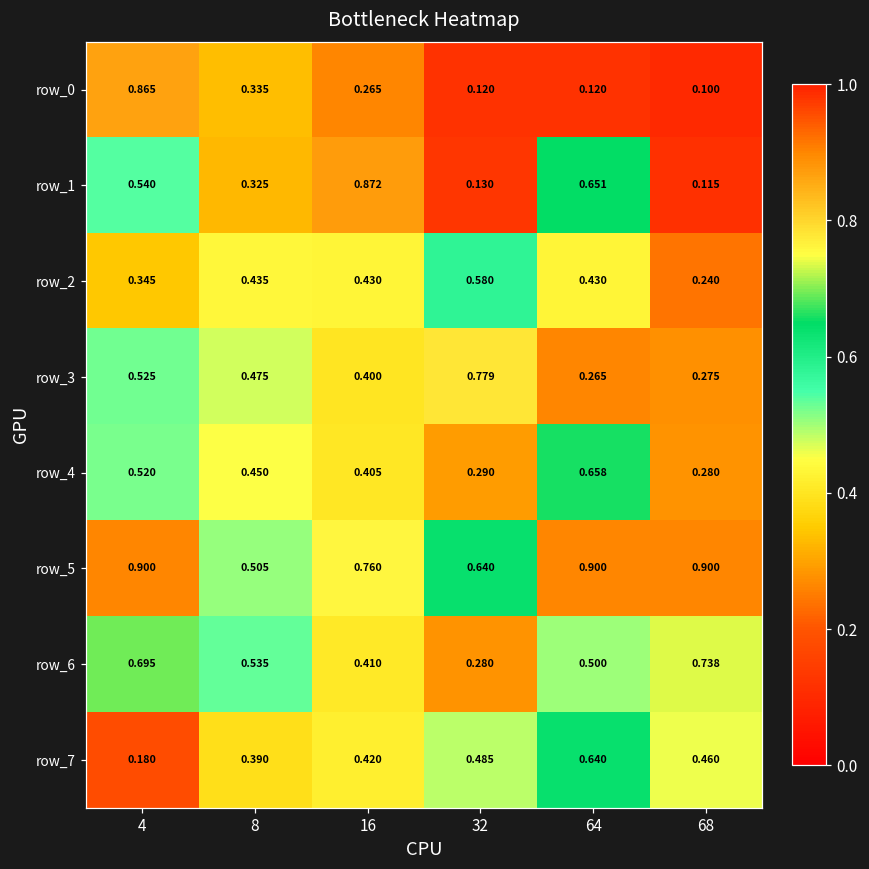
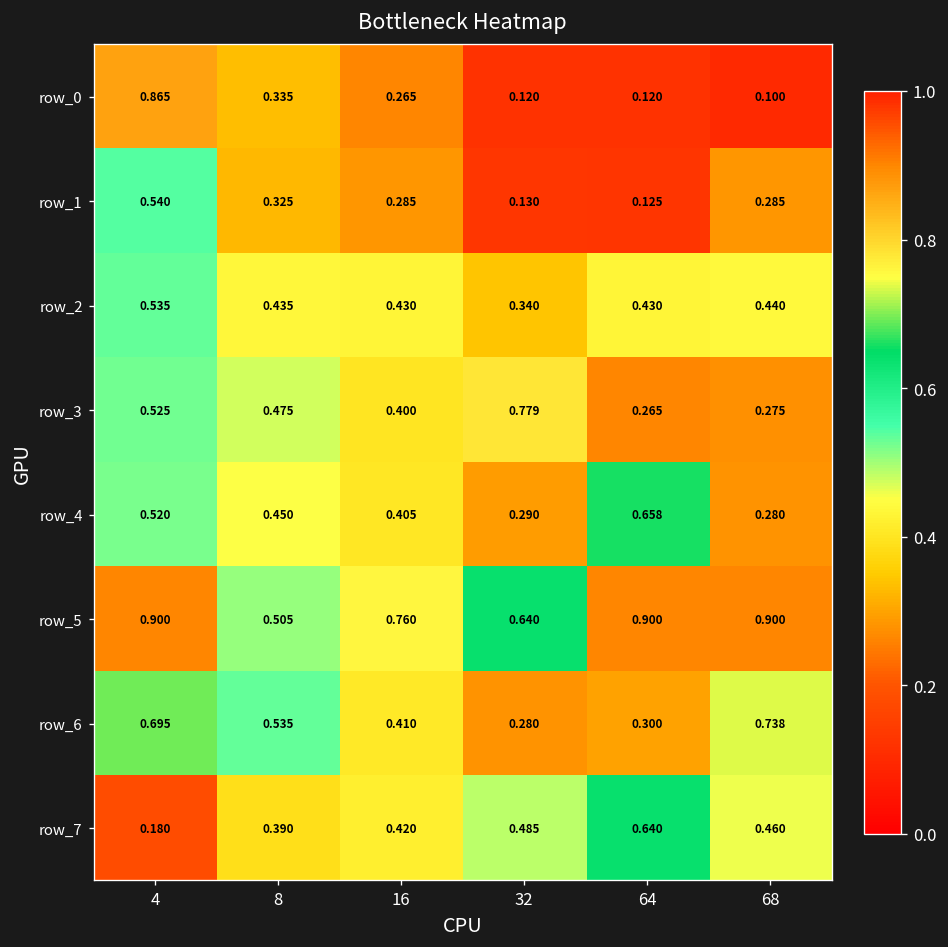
row_1, 16: 0.872 -> 0.285
row_1, 64: 0.651 -> 0.125
row_1, 68: 0.115 -> 0.285
row_2, 4: 0.345 -> 0.535
row_2, 32: 0.580 -> 0.340
row_2, 68: 0.240 -> 0.440
row_6, 64: 0.500 -> 0.300
